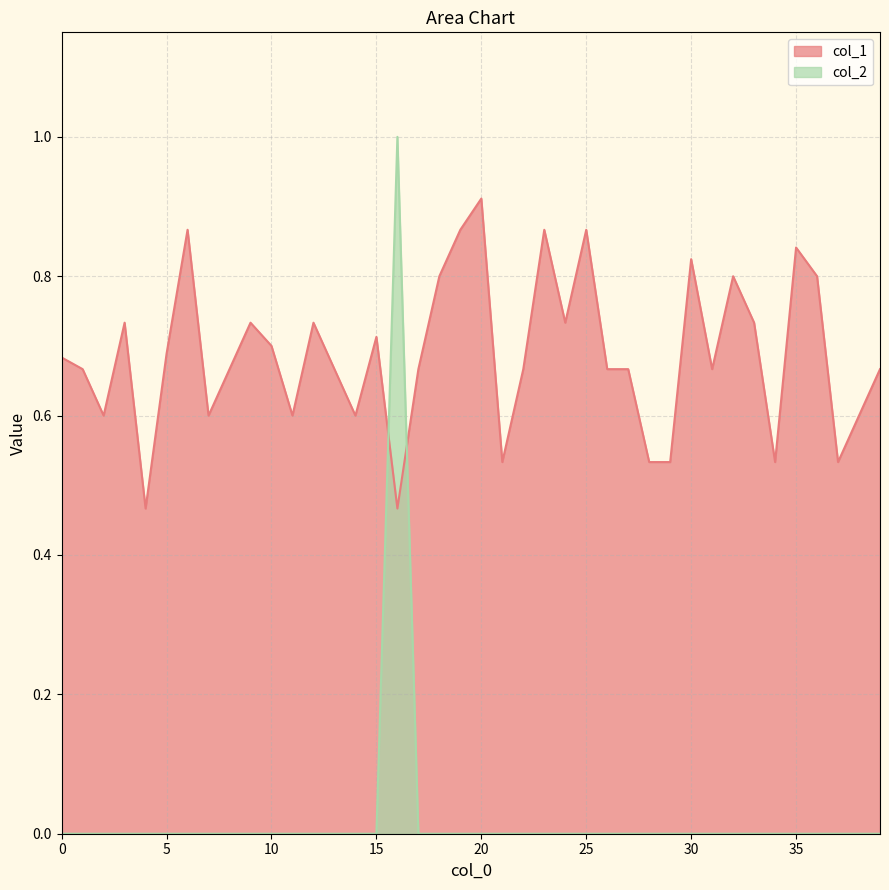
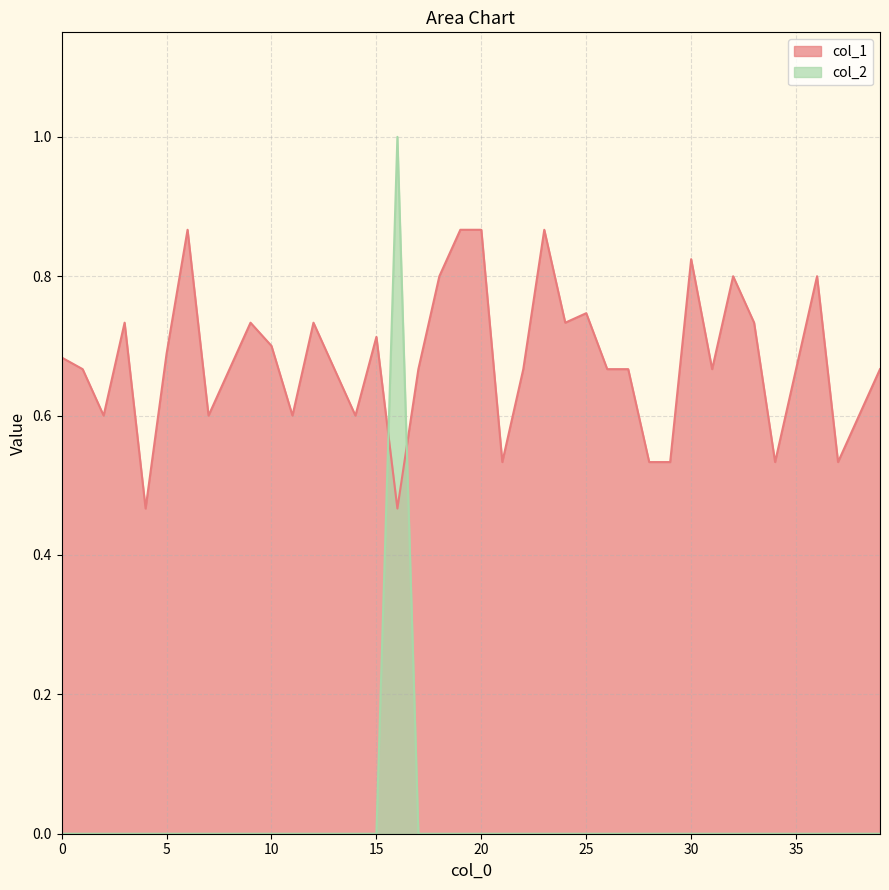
col_1, 20: 0.91 -> 0.87
col_1, 25: 0.87 -> 0.75
col_1, 35: 0.84 -> 0.67
